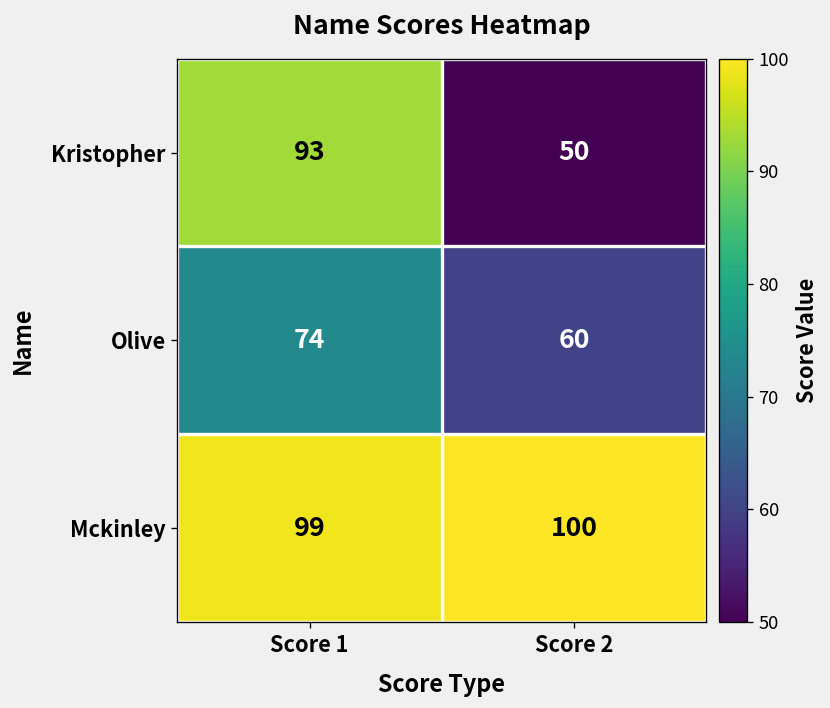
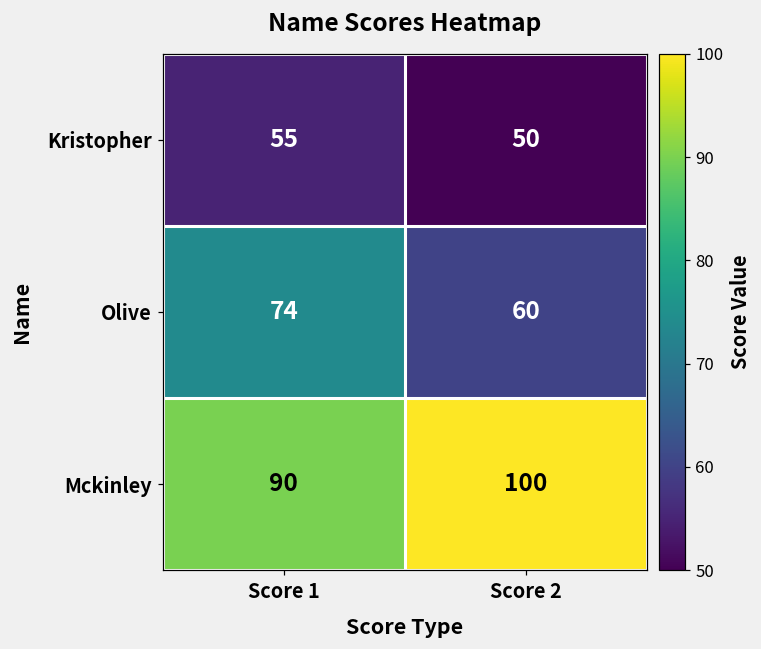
Kristopher, Score 1: 93 -> 55
Mckinley, Score 1: 99 -> 90
